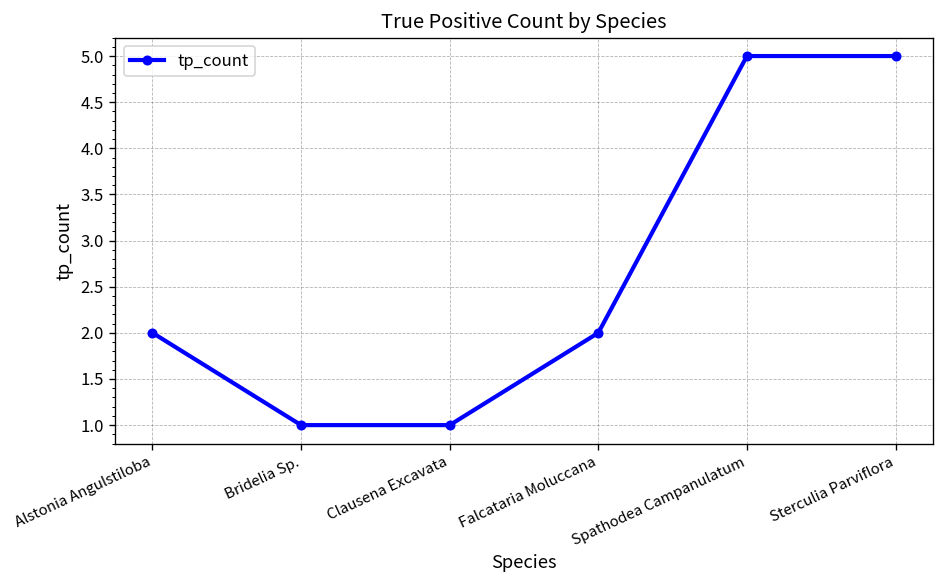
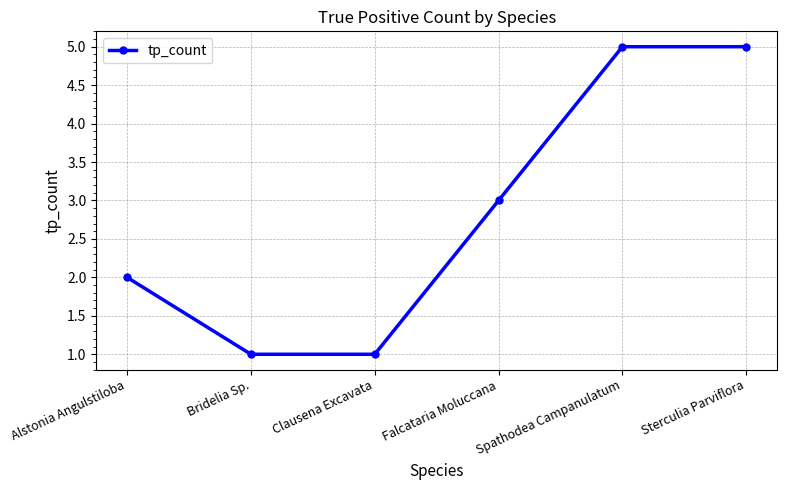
Falcataria Moluccana: 2 -> 3
